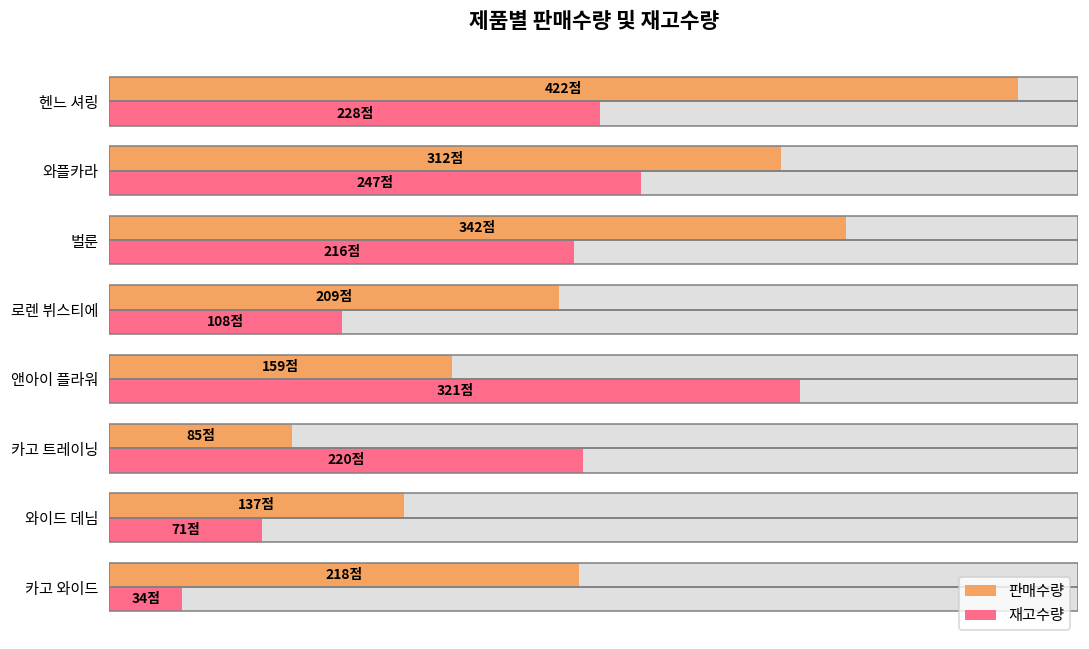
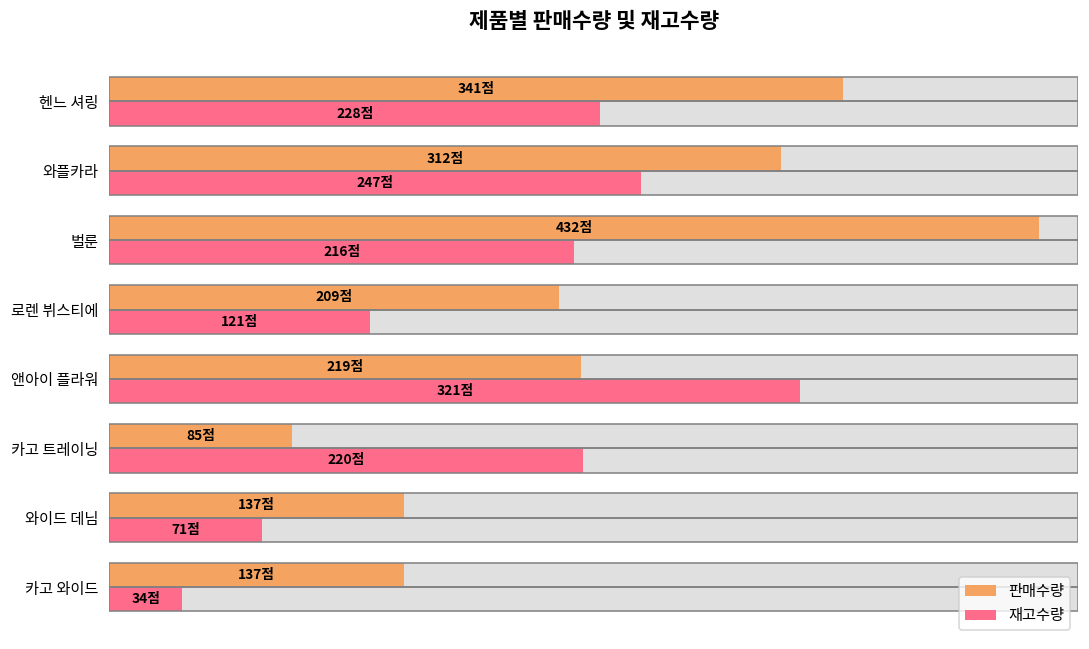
판매수량, 헨느 셔링: 422점 -> 341점
판매수량, 벌룬: 342점 -> 432점
재고수량, 로렌 뷔스티에: 108점 -> 121점
판매수량, 앤아이 플라워: 159점 -> 219점
판매수량, 카고 와이드: 218점 -> 137점
